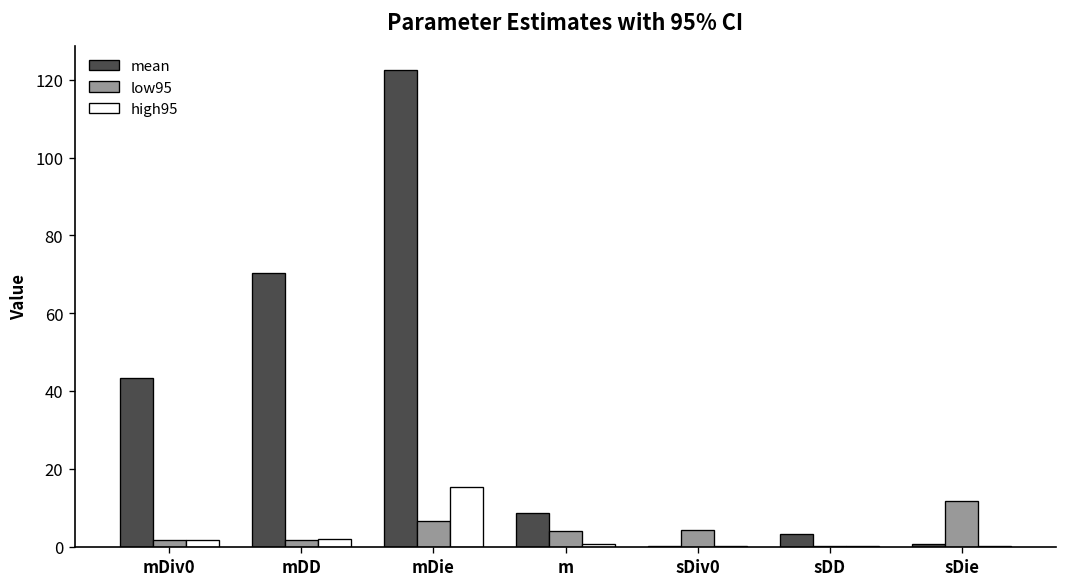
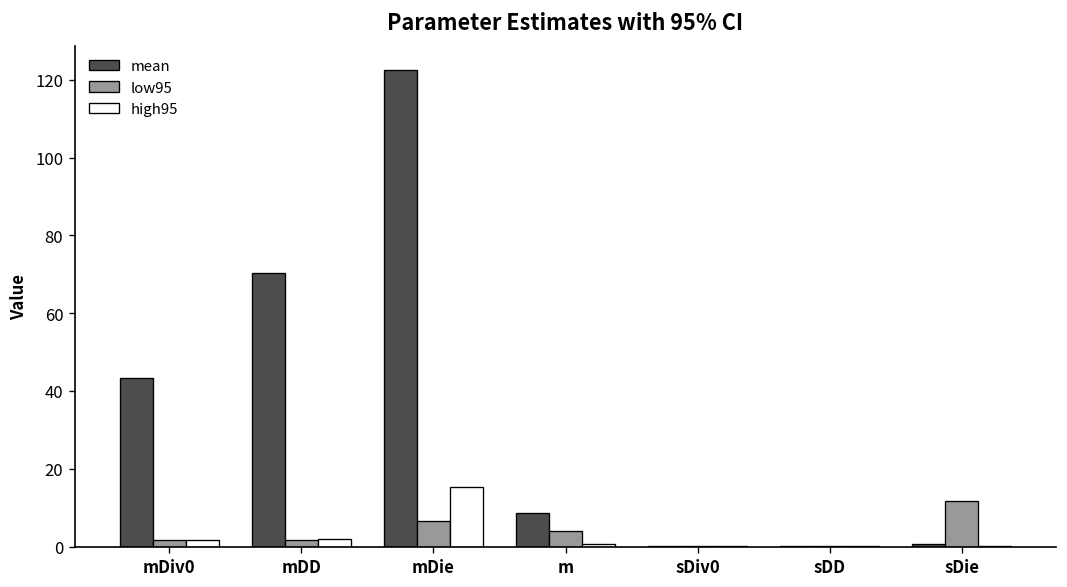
low95, sDiv0: 4 -> 0
mean, sDD: 3 -> 0
